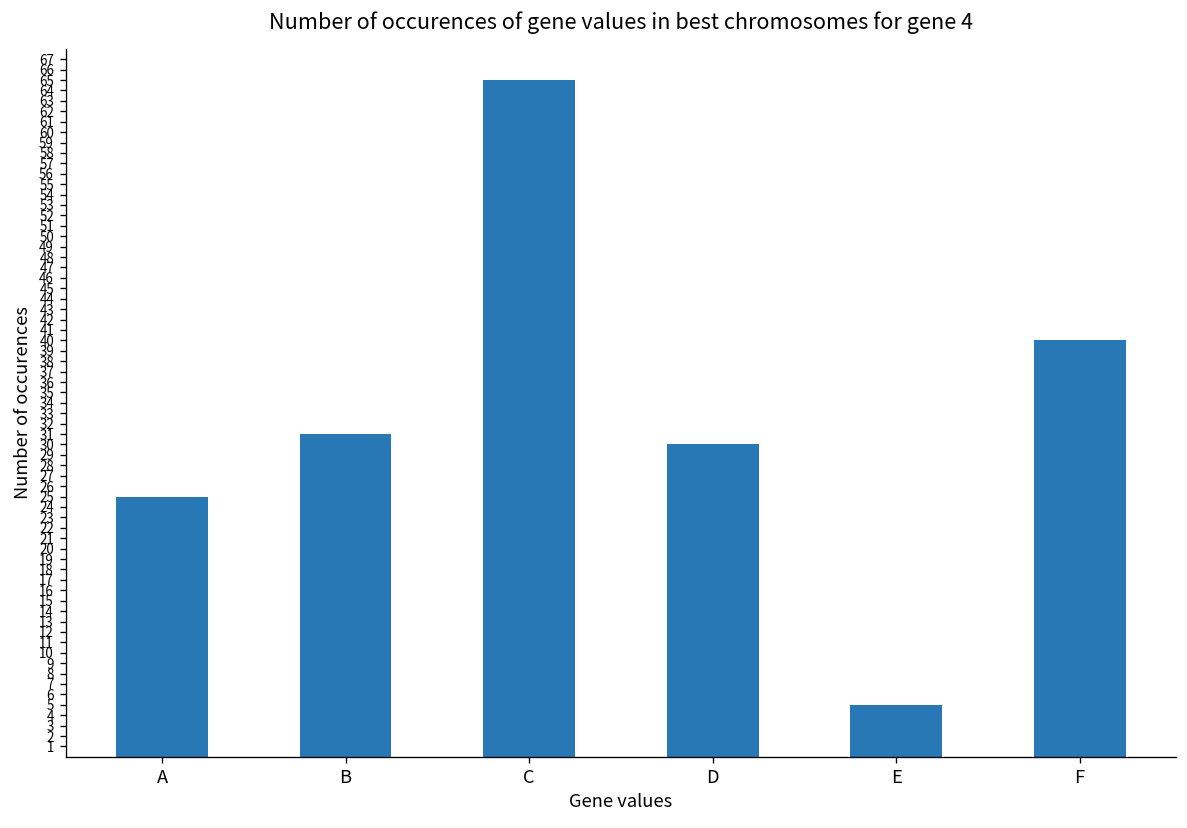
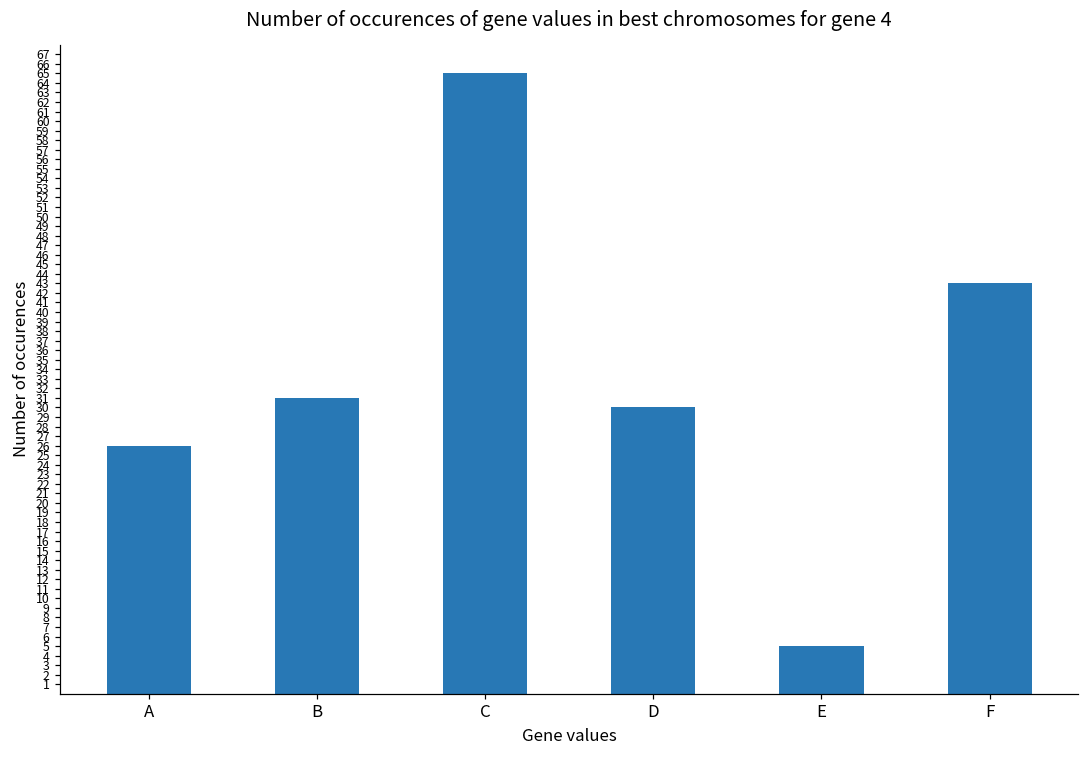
A: 25 -> 26
F: 40 -> 43
